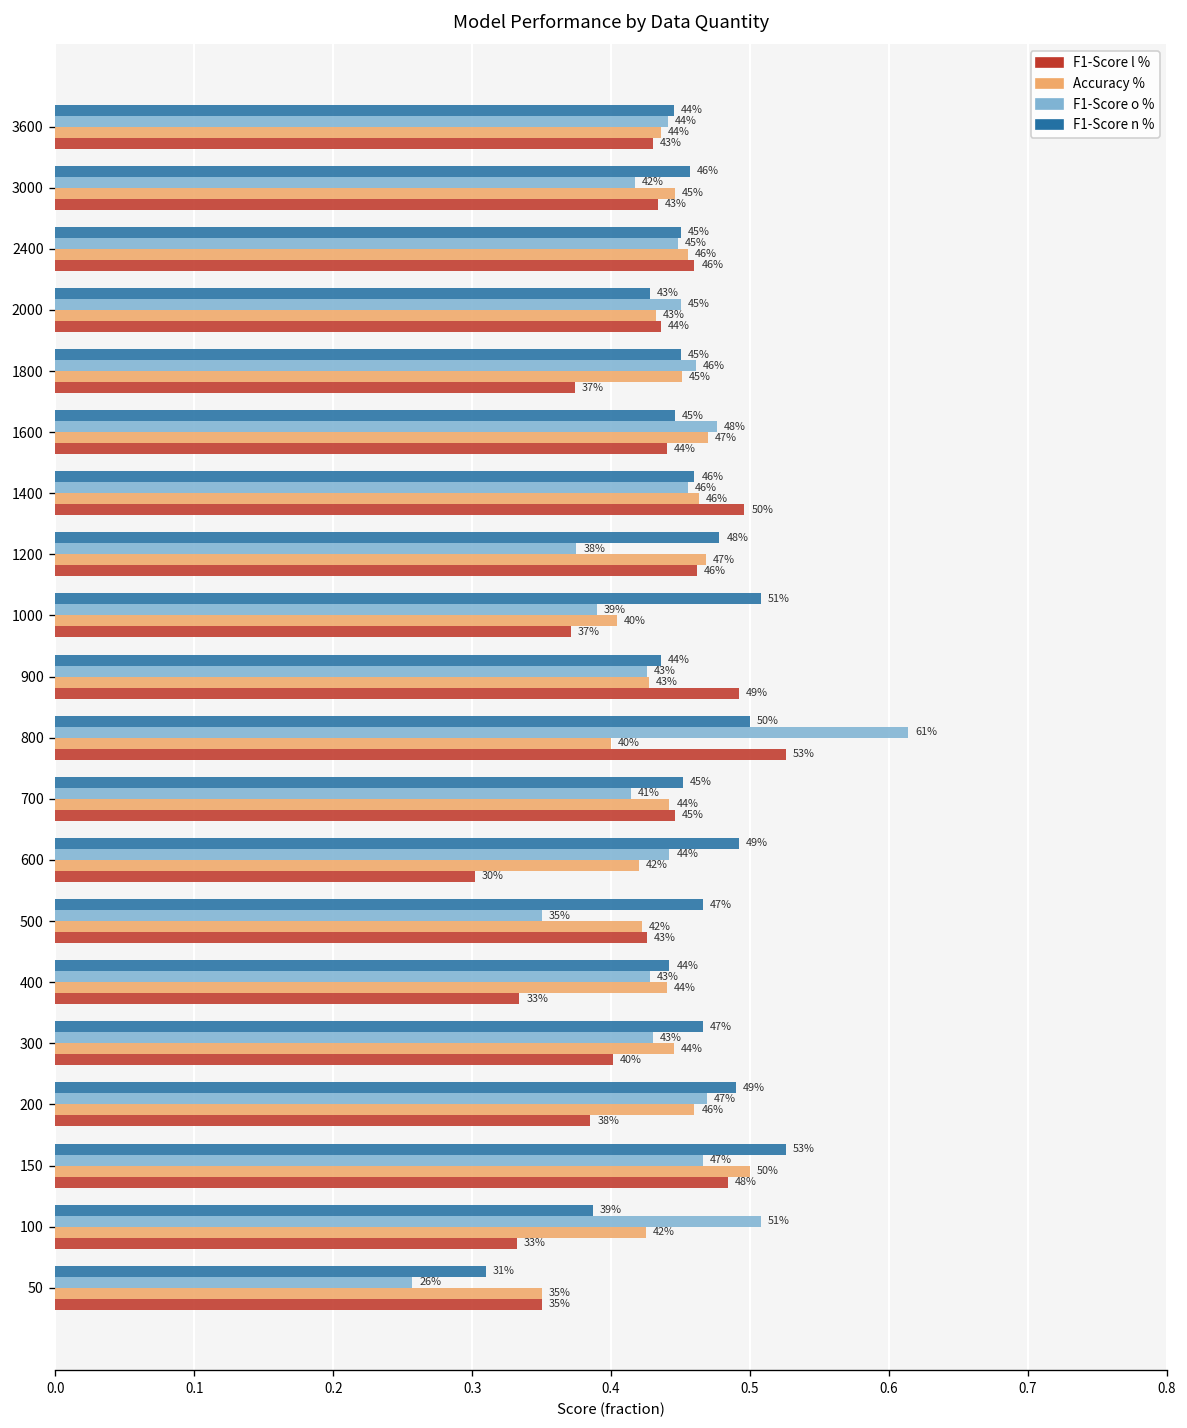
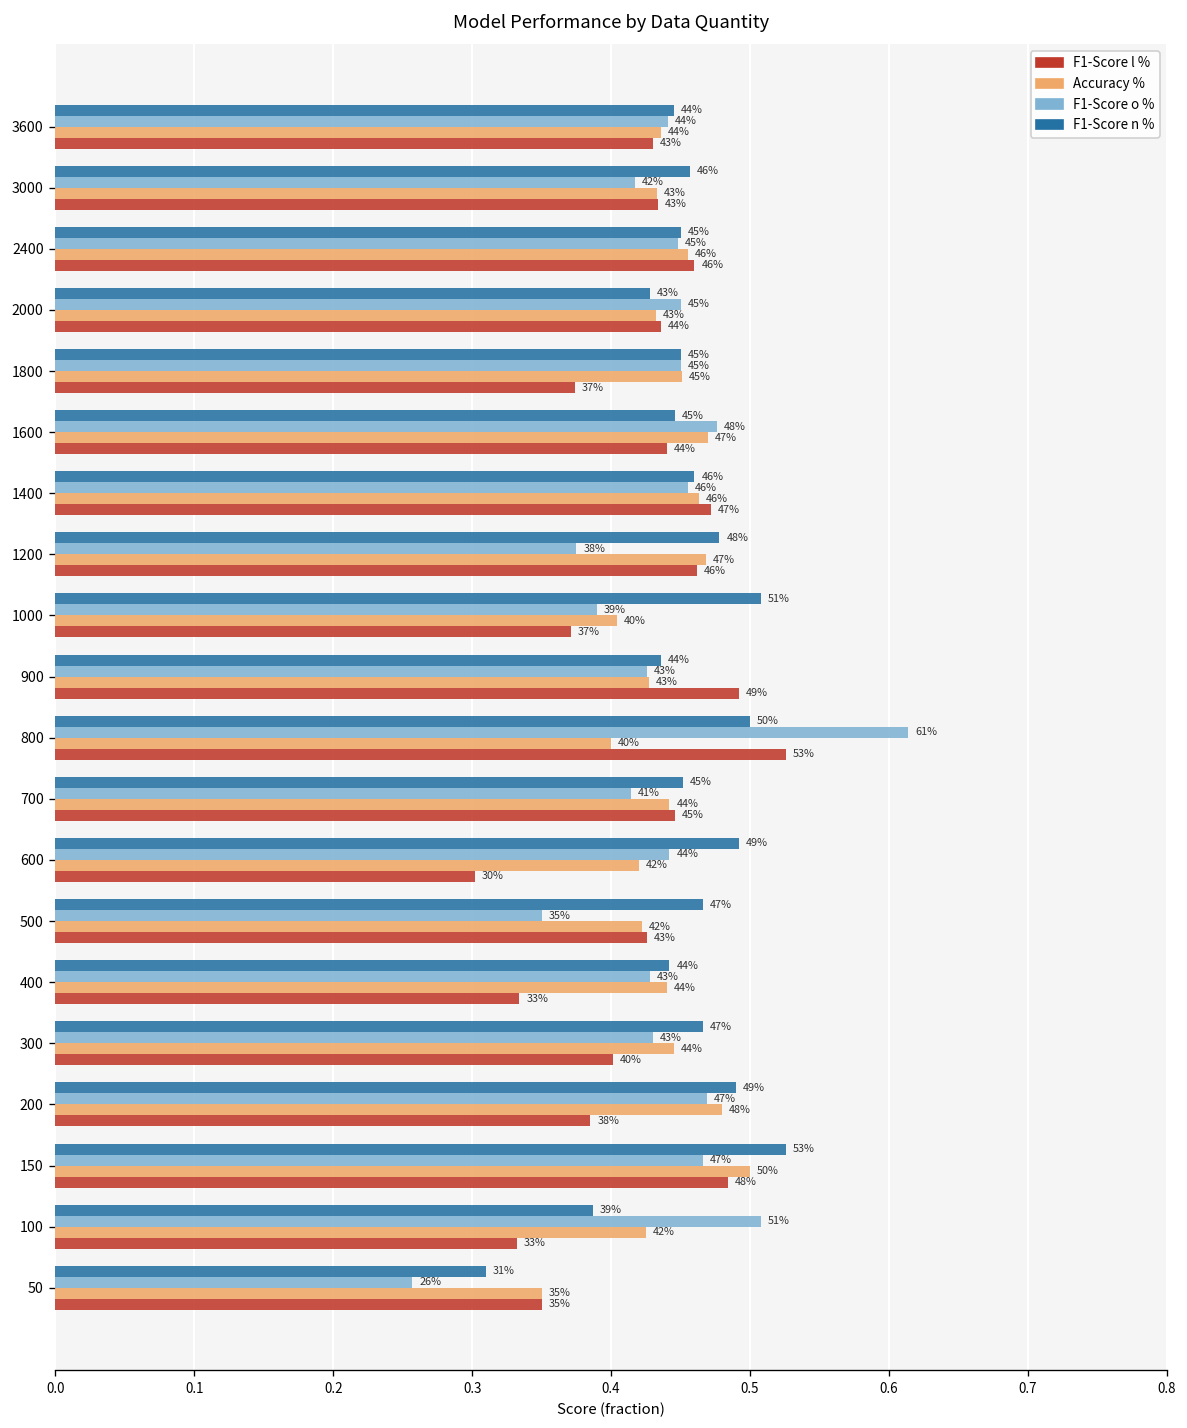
Accuracy %, 3000: 45% -> 43%
F1-Score o %, 1800: 46% -> 45%
F1-Score l %, 1400: 50% -> 47%
Accuracy %, 200: 46% -> 48%
